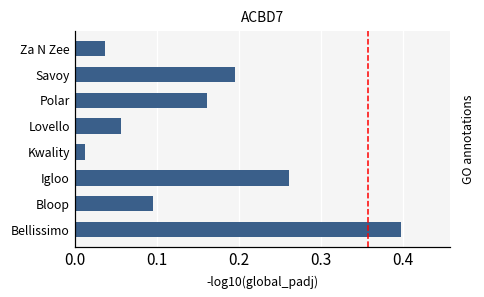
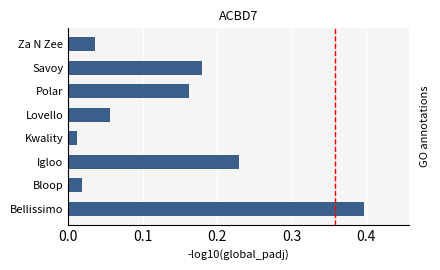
Savoy: 0.19 -> 0.18
Igloo: 0.26 -> 0.23
Bloop: 0.10 -> 0.02
